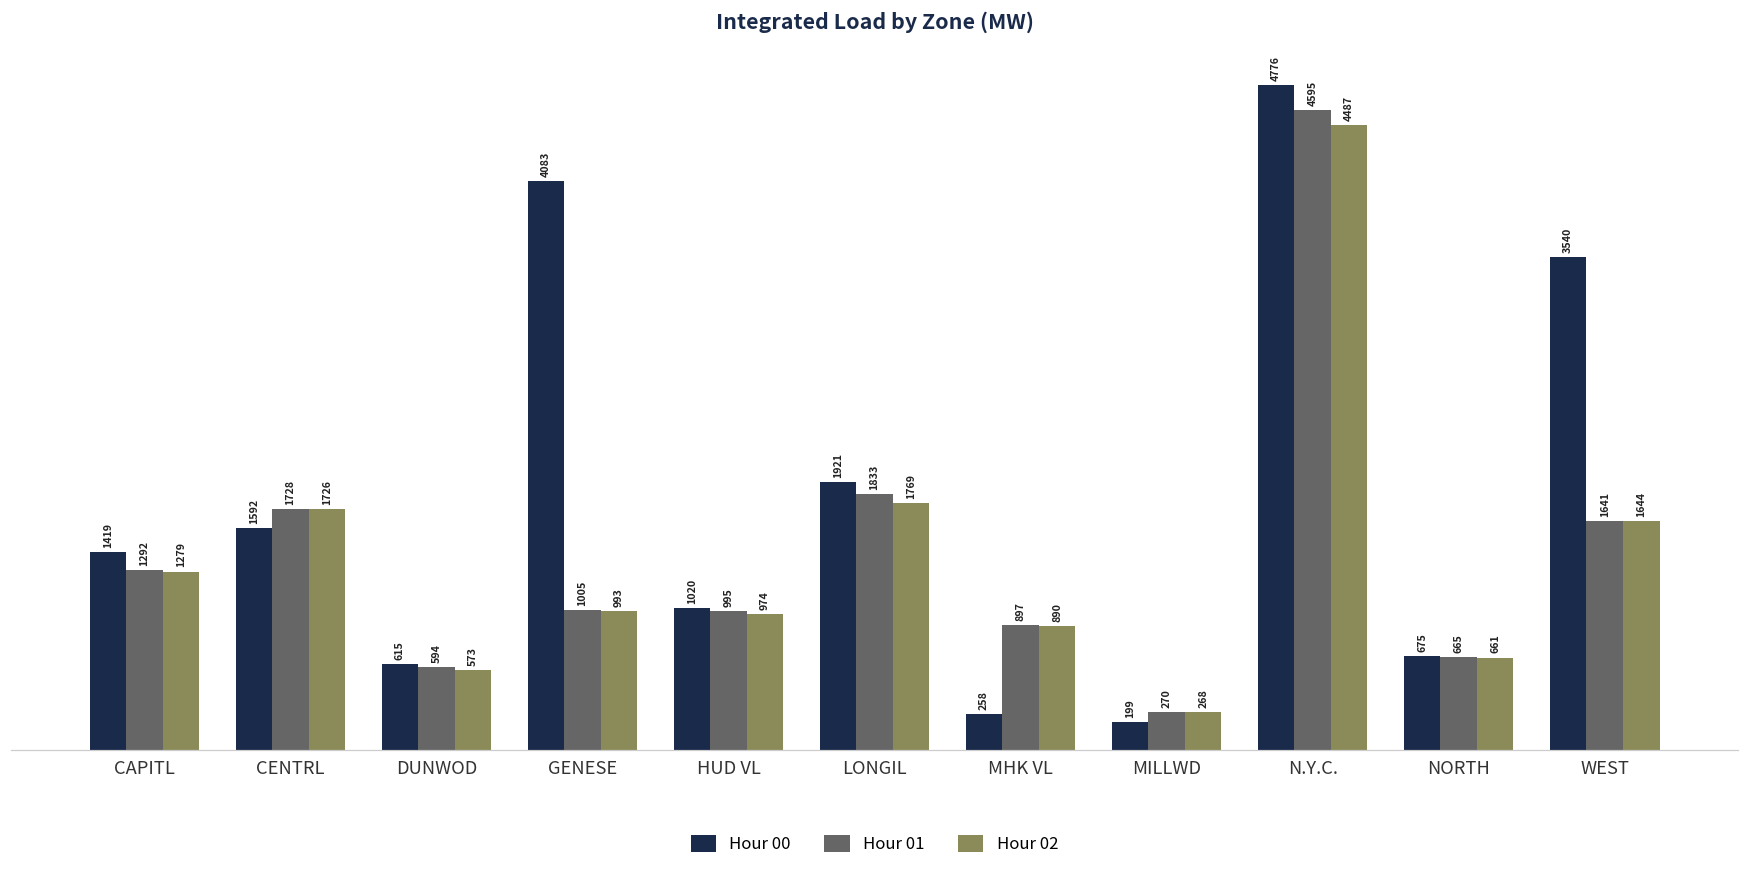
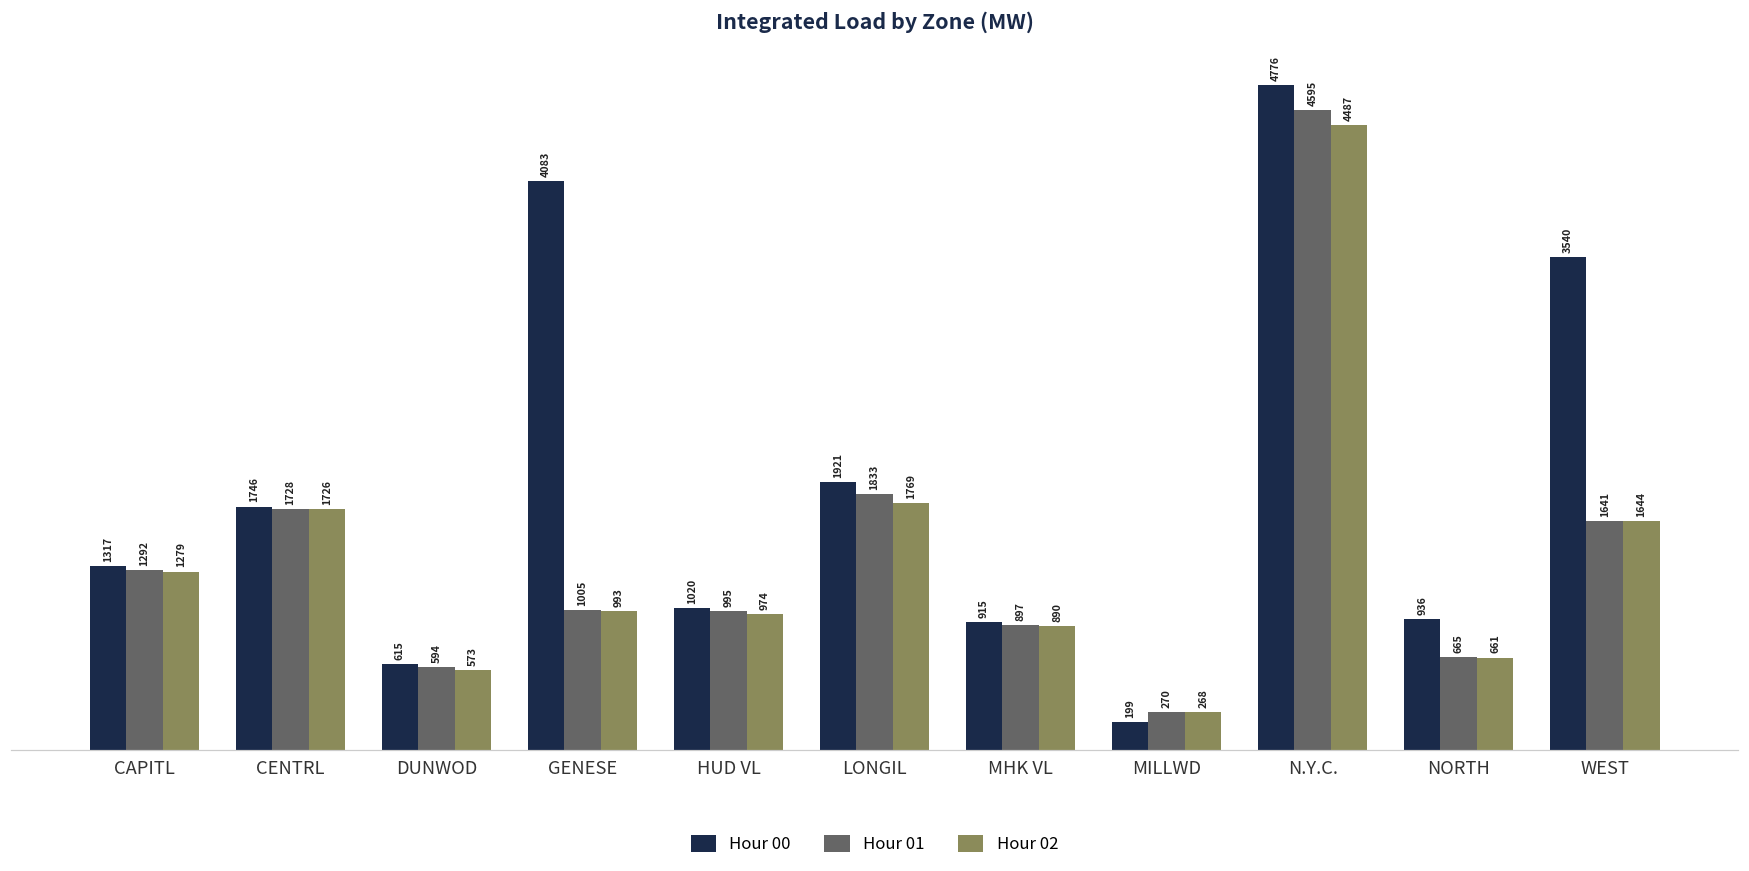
Hour 00, CAPITL: 1419 -> 1317
Hour 00, CENTRL: 1592 -> 1746
Hour 00, MHK VL: 258 -> 915
Hour 00, NORTH: 675 -> 936
